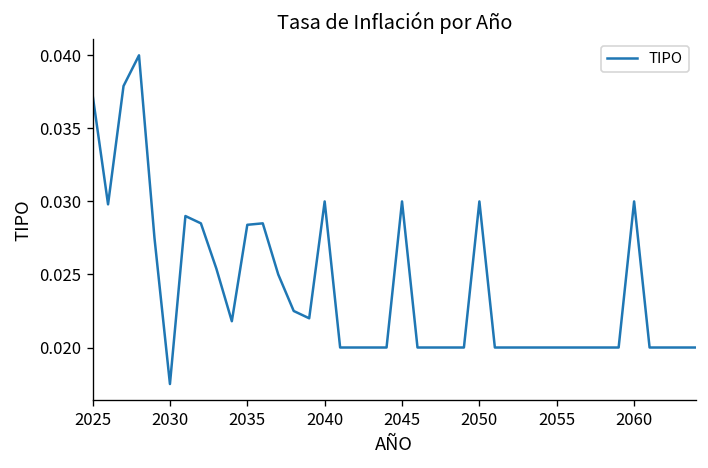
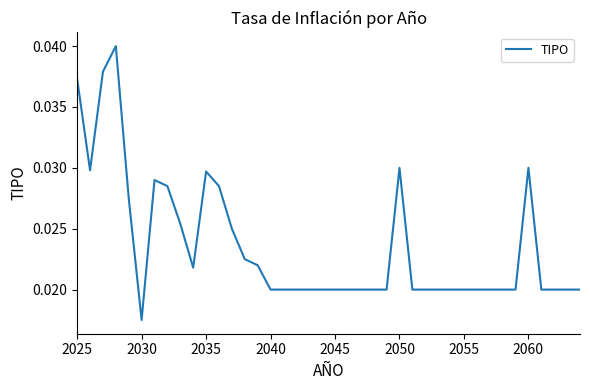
2035: 0.0284 -> 0.0297
2040: 0.03 -> 0.02
2045: 0.03 -> 0.02
